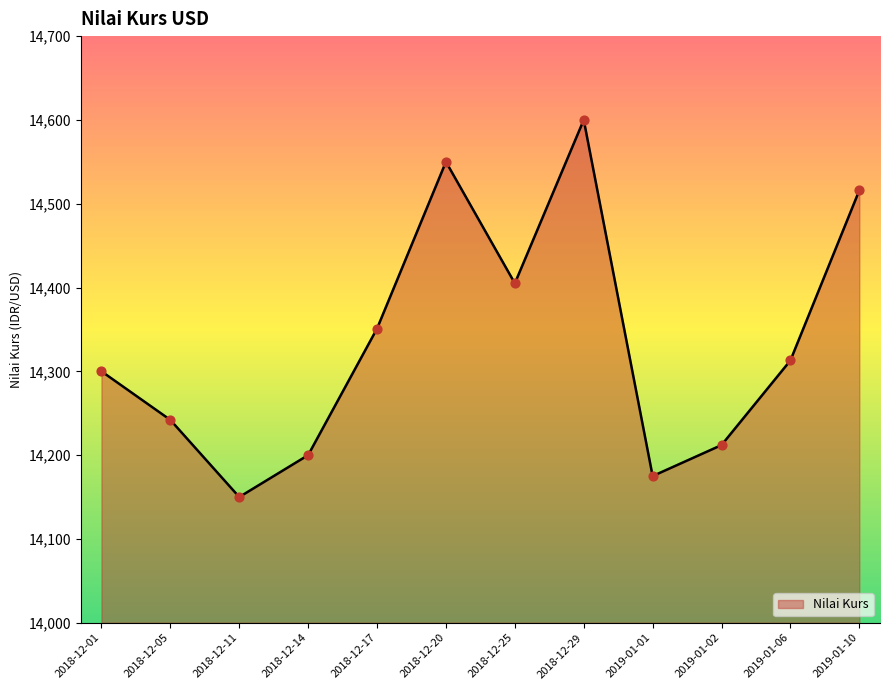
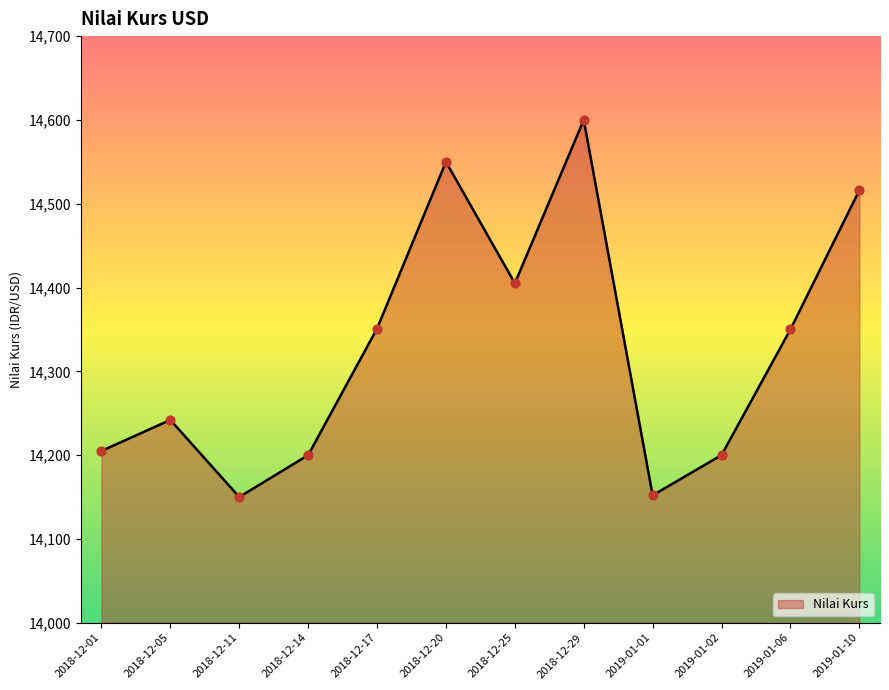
2018-12-01: 14,300 -> 14,210
2019-01-01: 14,180 -> 14,150
2019-01-02: 14,210 -> 14,200
2019-01-06: 14,310 -> 14,350
